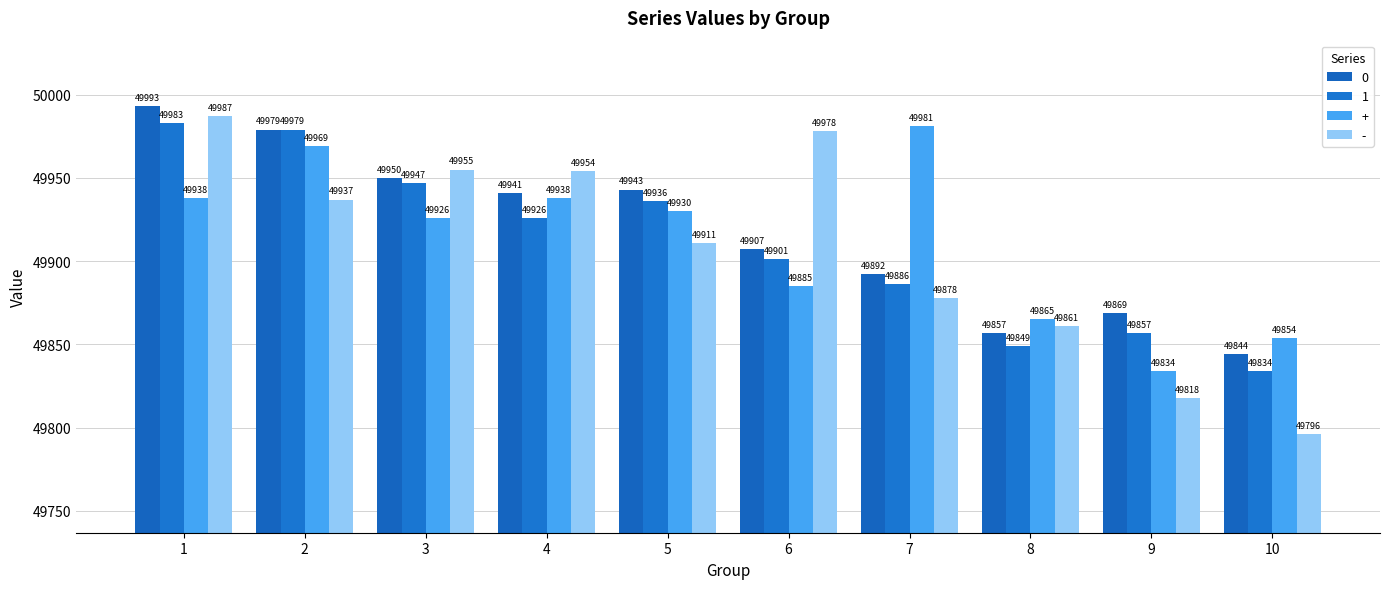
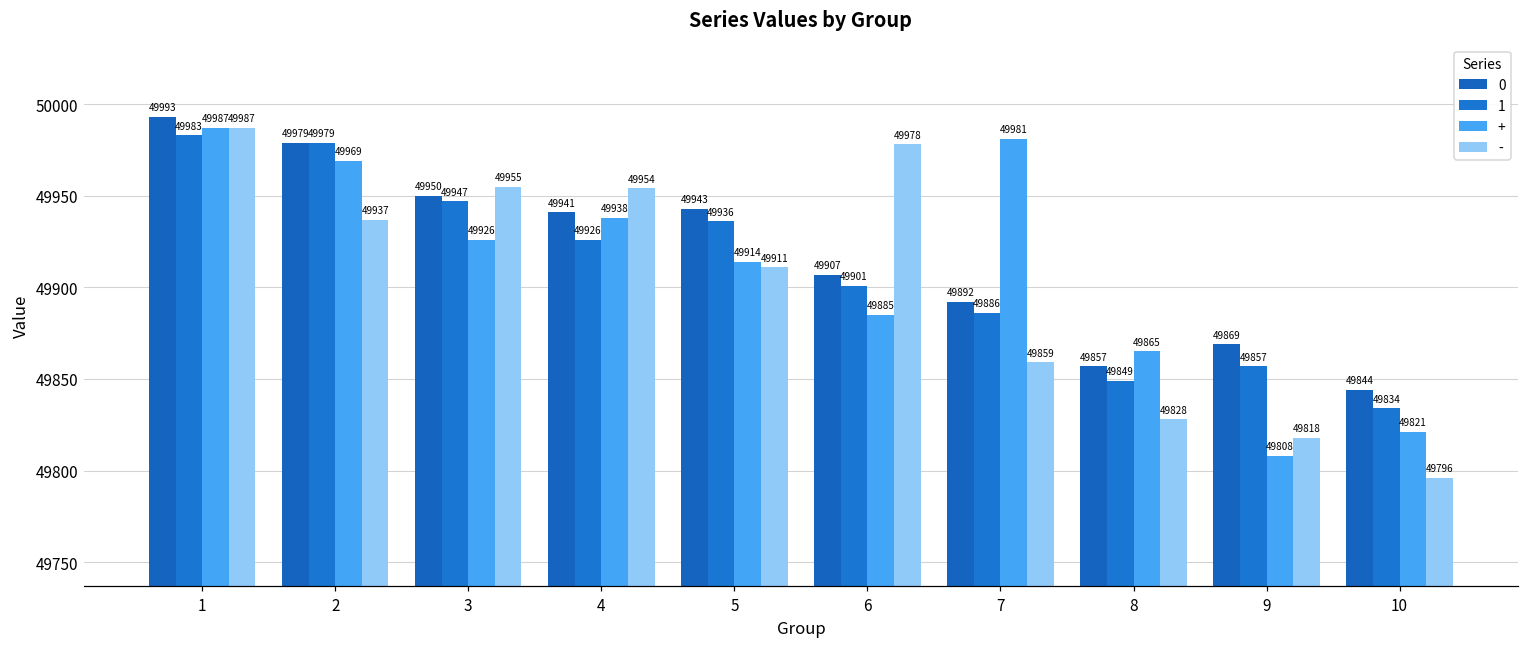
+, 1: 49938 -> 49987
+, 5: 49930 -> 49914
-, 7: 49878 -> 49859
-, 8: 49861 -> 49828
+, 9: 49834 -> 49808
+, 10: 49854 -> 49821
